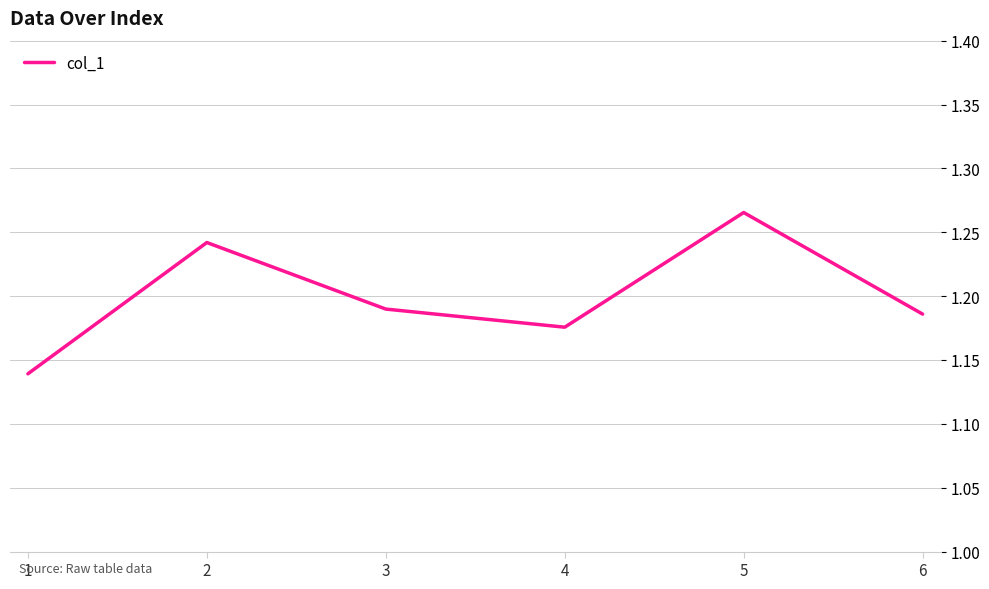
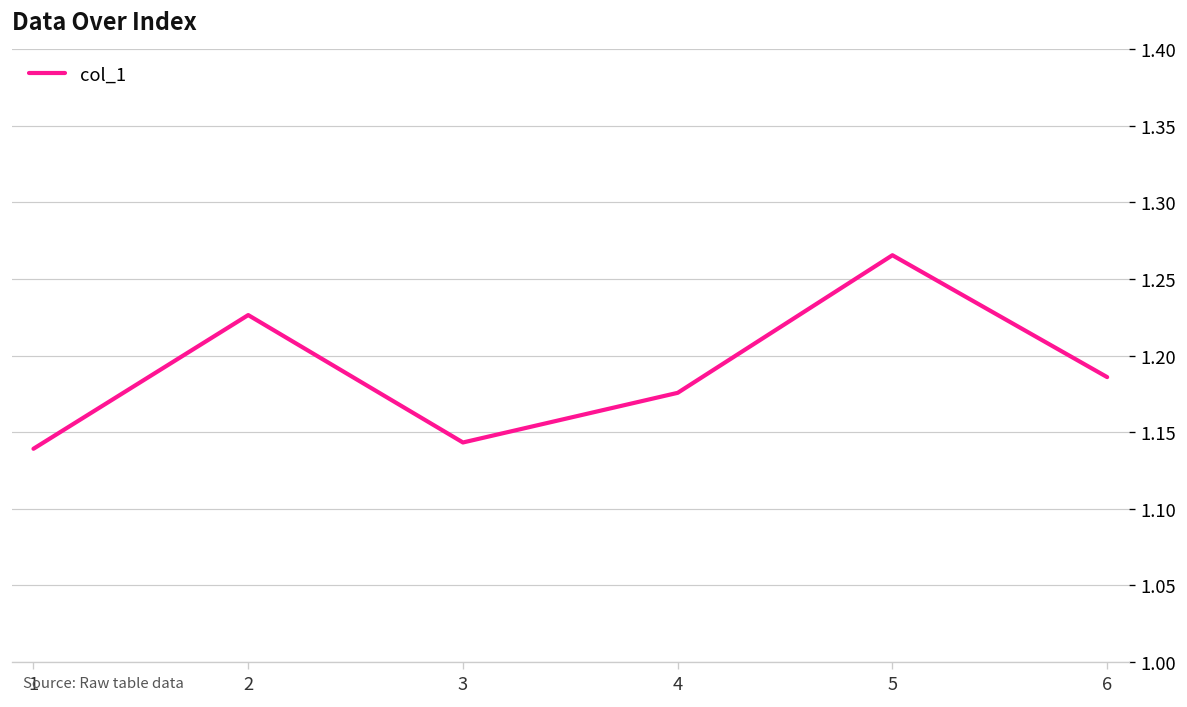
2: 1.242 -> 1.226
3: 1.190 -> 1.143
